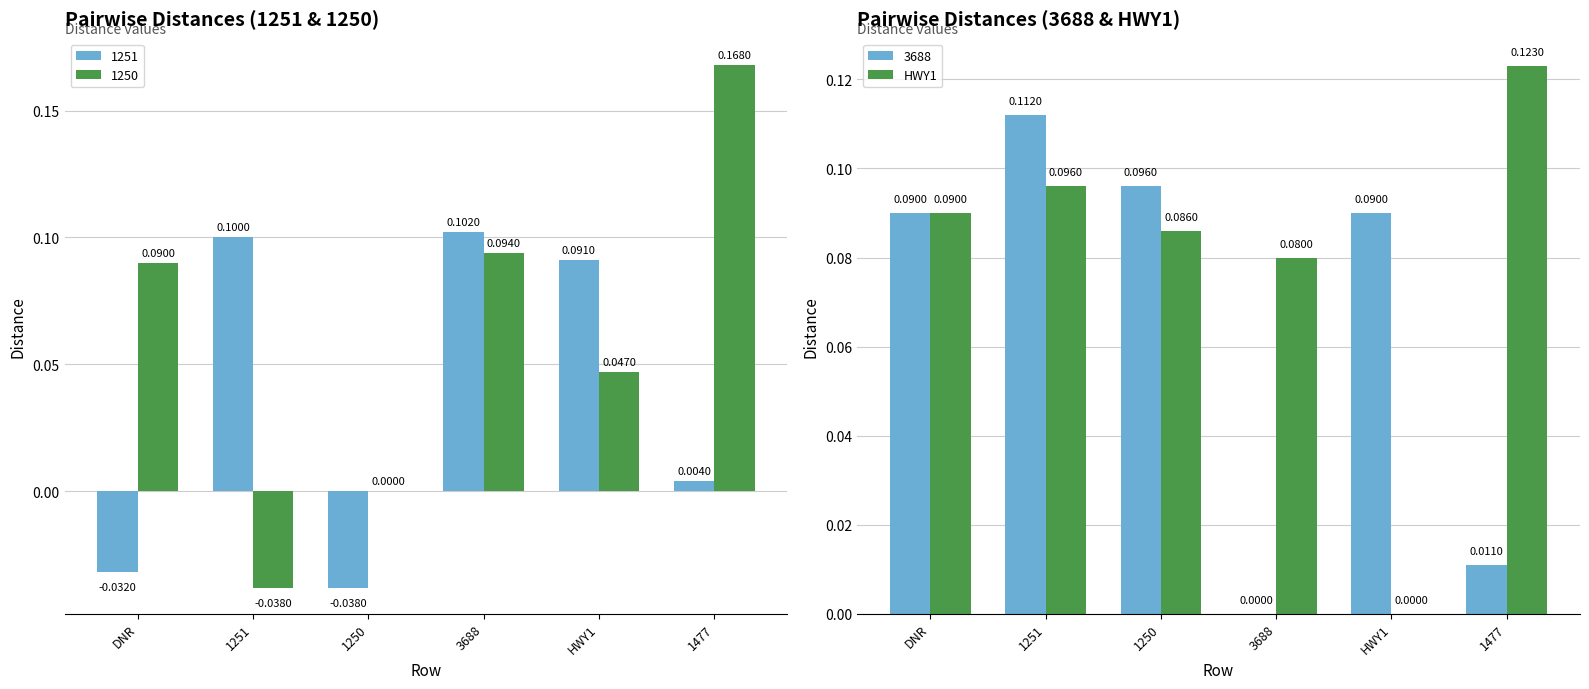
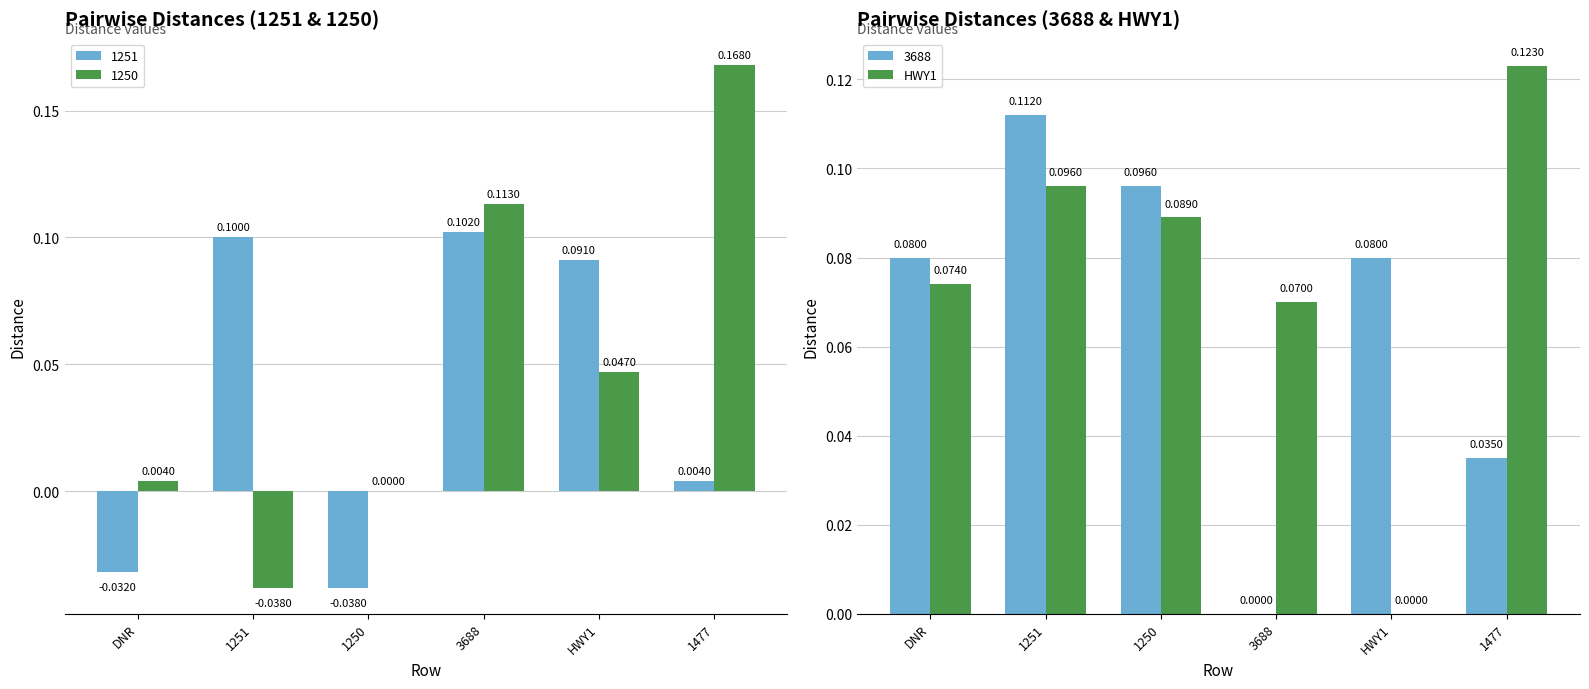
Pairwise Distances (1251 & 1250), 1250, DNR: 0.0900 -> 0.0040
Pairwise Distances (1251 & 1250), 1250, 3688: 0.0940 -> 0.1130
Pairwise Distances (3688 & HWY1), 3688, DNR: 0.0900 -> 0.0800
Pairwise Distances (3688 & HWY1), HWY1, DNR: 0.0900 -> 0.0740
Pairwise Distances (3688 & HWY1), HWY1, 1250: 0.0860 -> 0.0890
Pairwise Distances (3688 & HWY1), HWY1, 3688: 0.0800 -> 0.0700
Pairwise Distances (3688 & HWY1), 3688, HWY1: 0.0900 -> 0.0800
Pairwise Distances (3688 & HWY1), 3688, 1477: 0.0110 -> 0.0350
